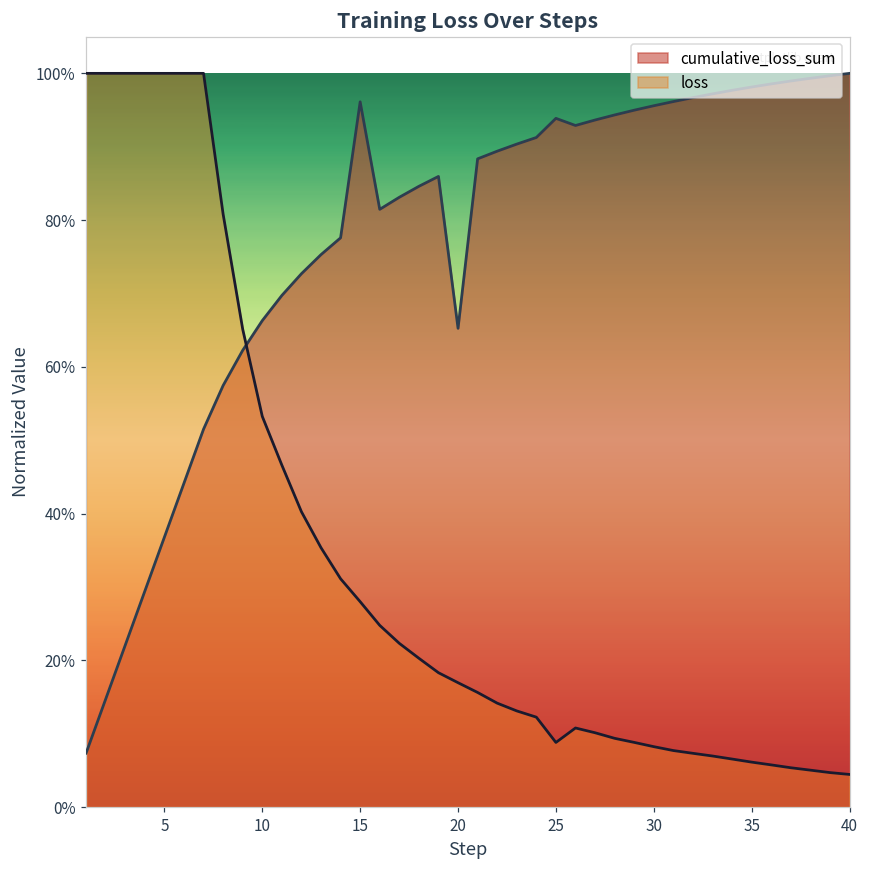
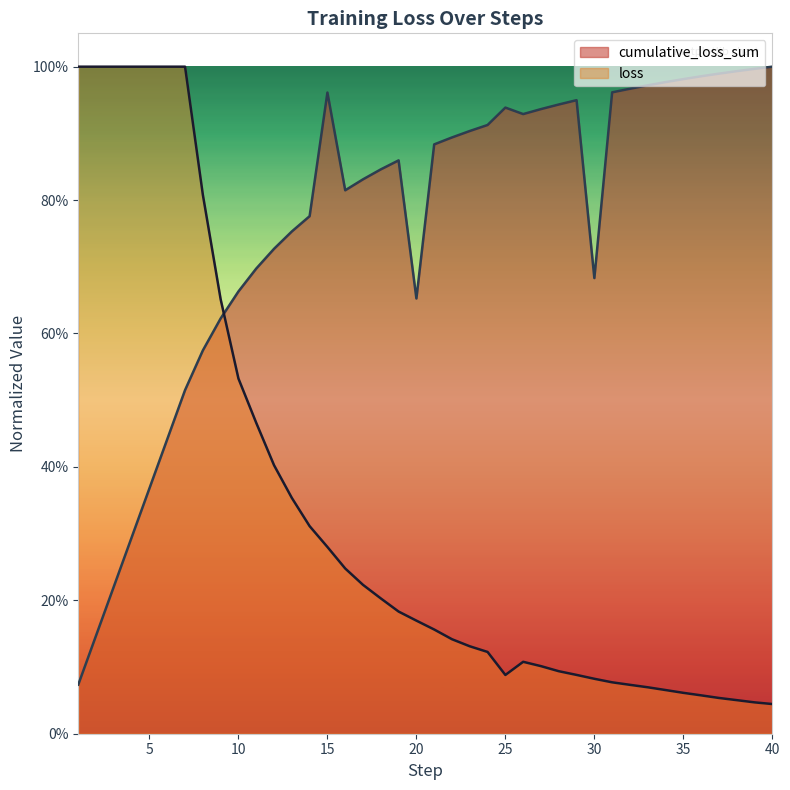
cumulative_loss_sum, 30: 96% -> 68%
